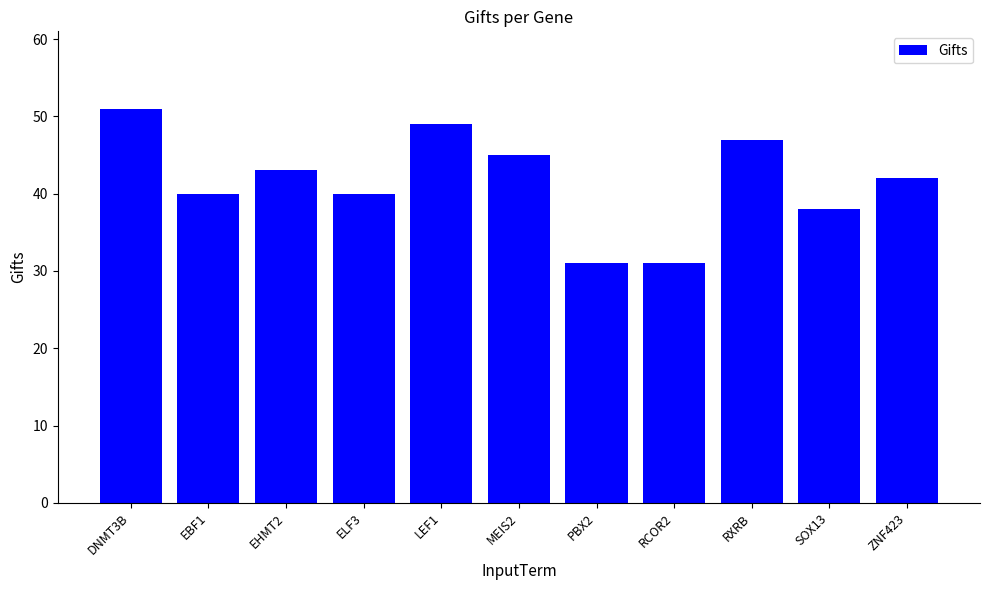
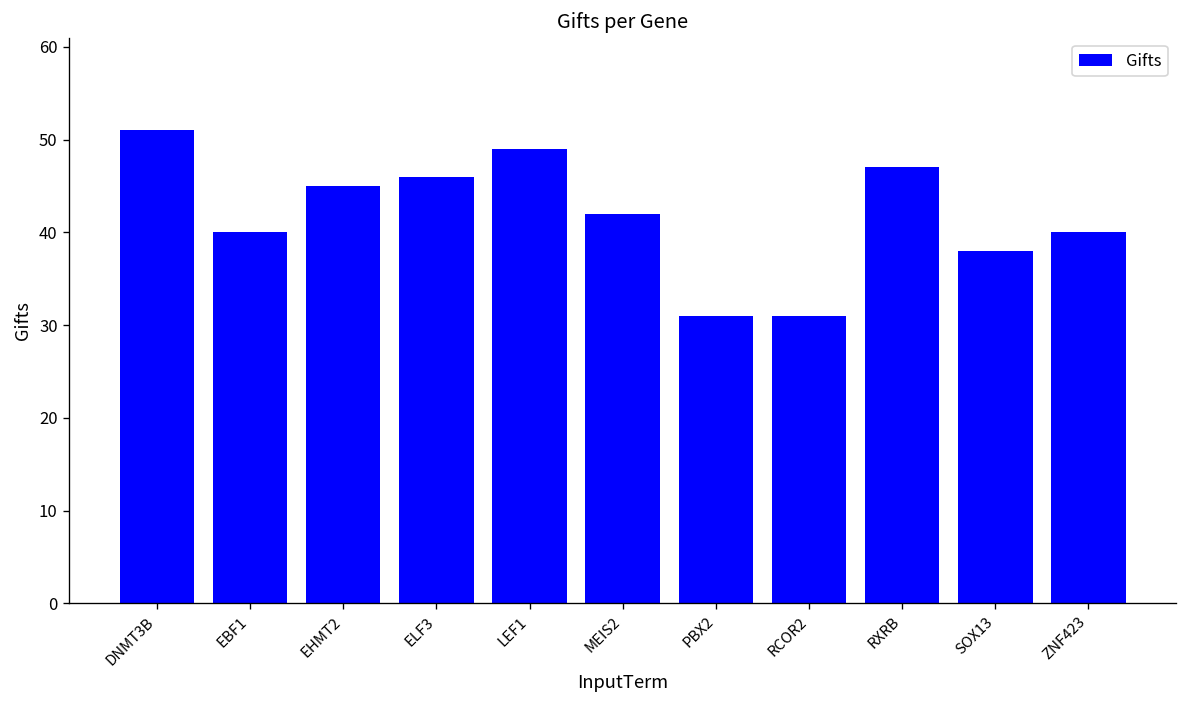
EHMT2: 43 -> 45
ELF3: 40 -> 46
MEIS2: 45 -> 42
ZNF423: 42 -> 40
